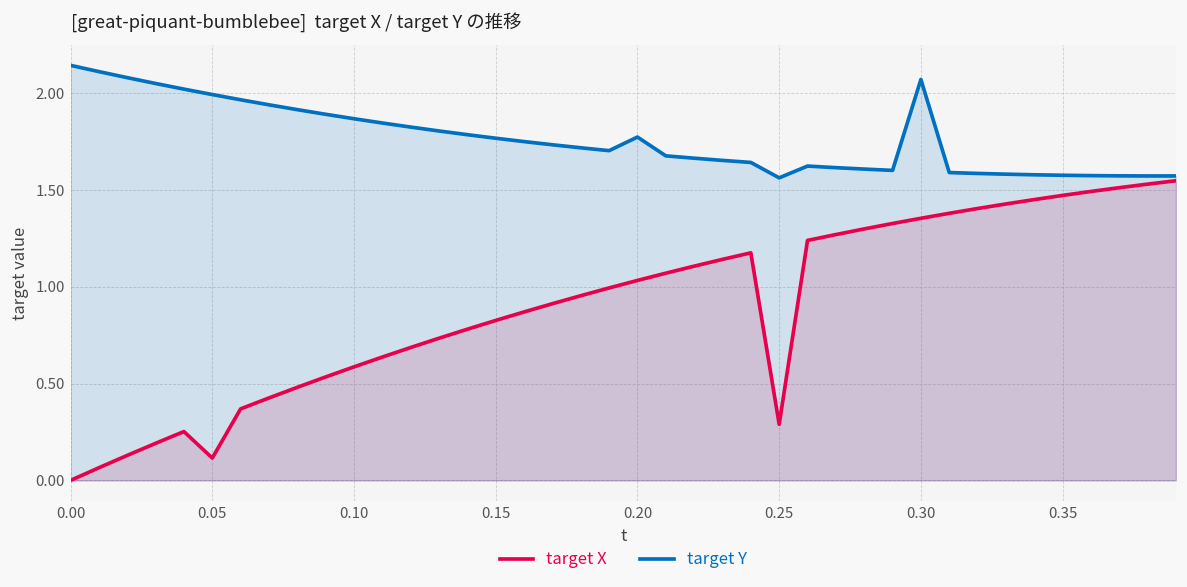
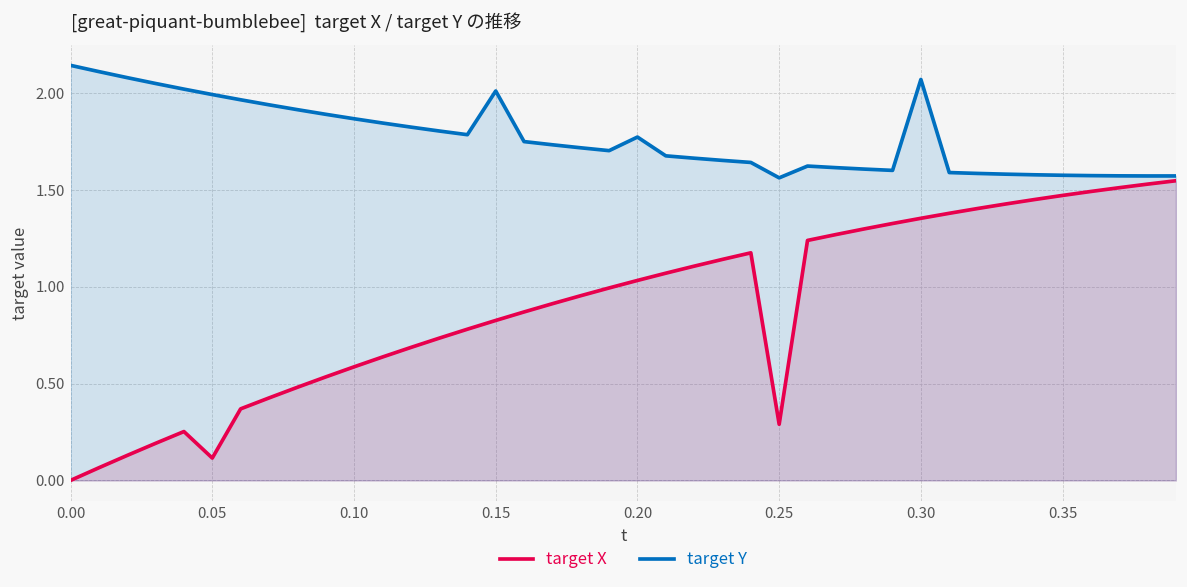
target Y, 0.15: 1.77 -> 2.01
